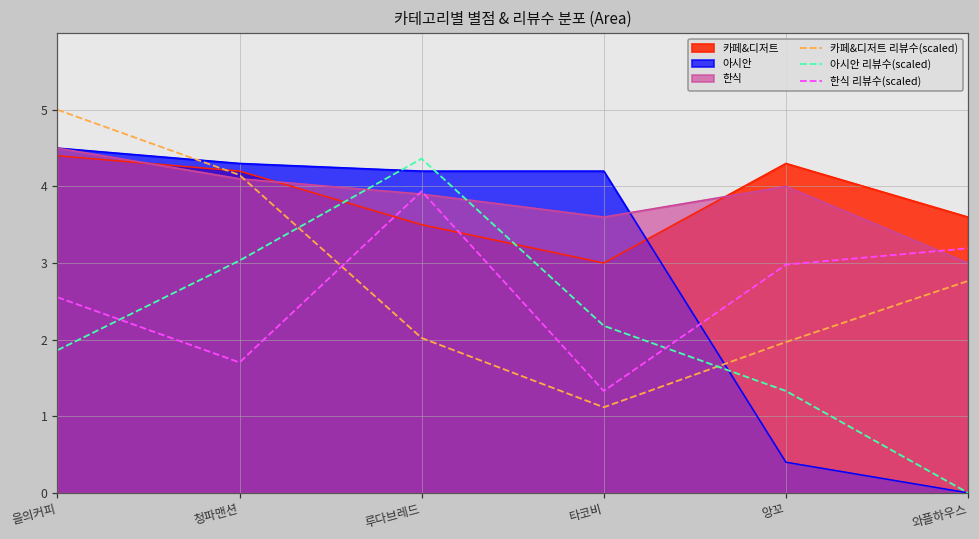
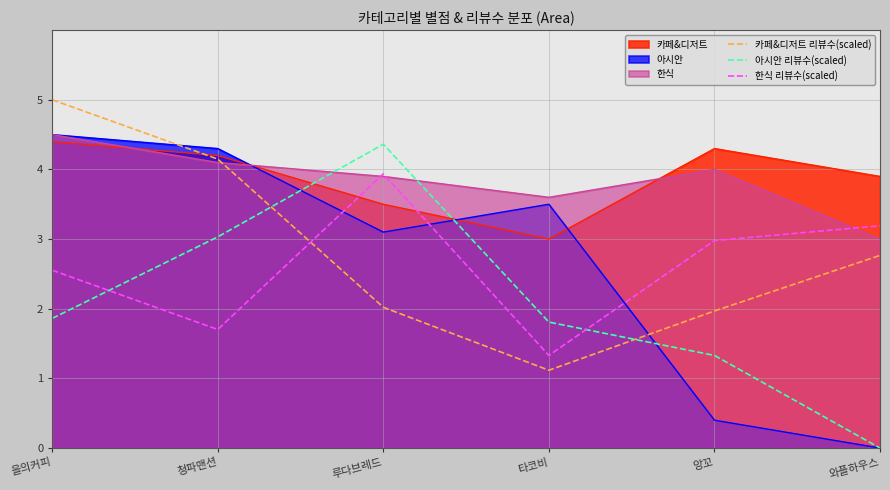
아시안, 루다브레드: 4.2 -> 3.1
아시안, 타코비: 4.2 -> 3.5
아시안 리뷰수(scaled), 타코비: 2.2 -> 1.8
카페&디저트, 와플하우스: 3.6 -> 3.9
